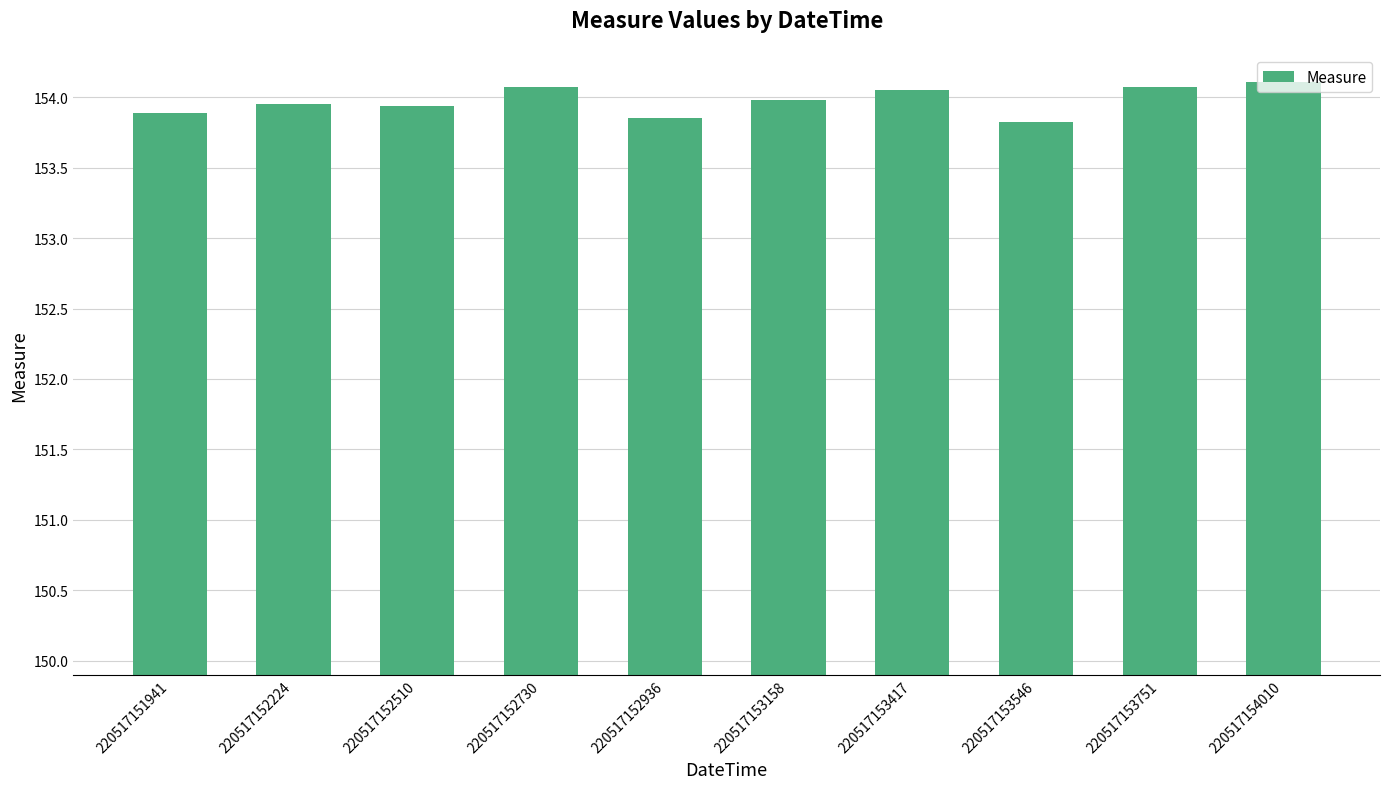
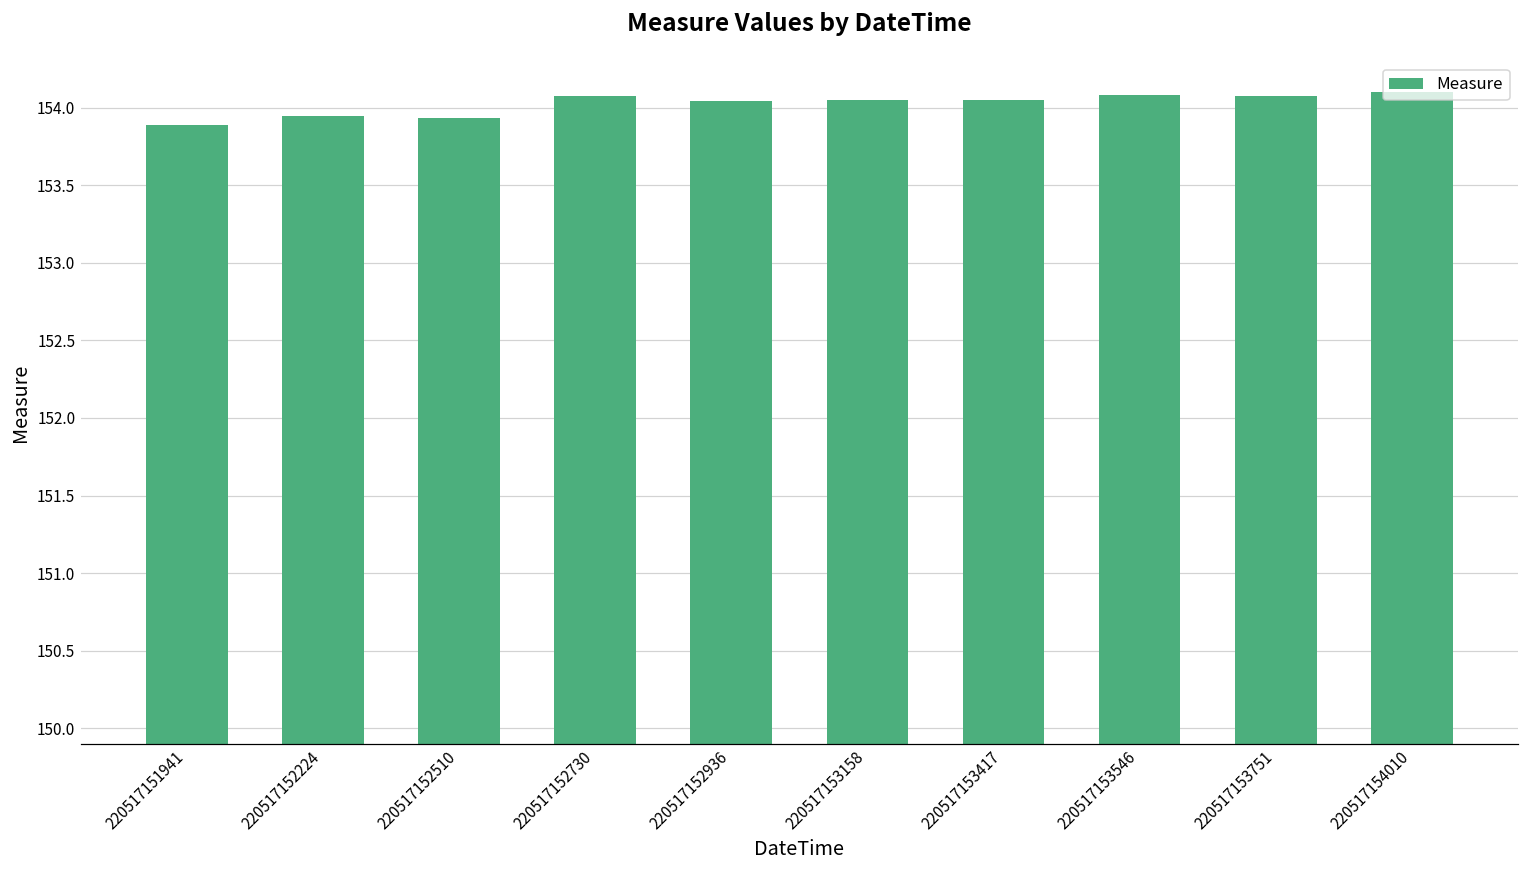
220517152936: 153.85 -> 154.04
220517153158: 153.98 -> 154.05
220517153546: 153.82 -> 154.08
